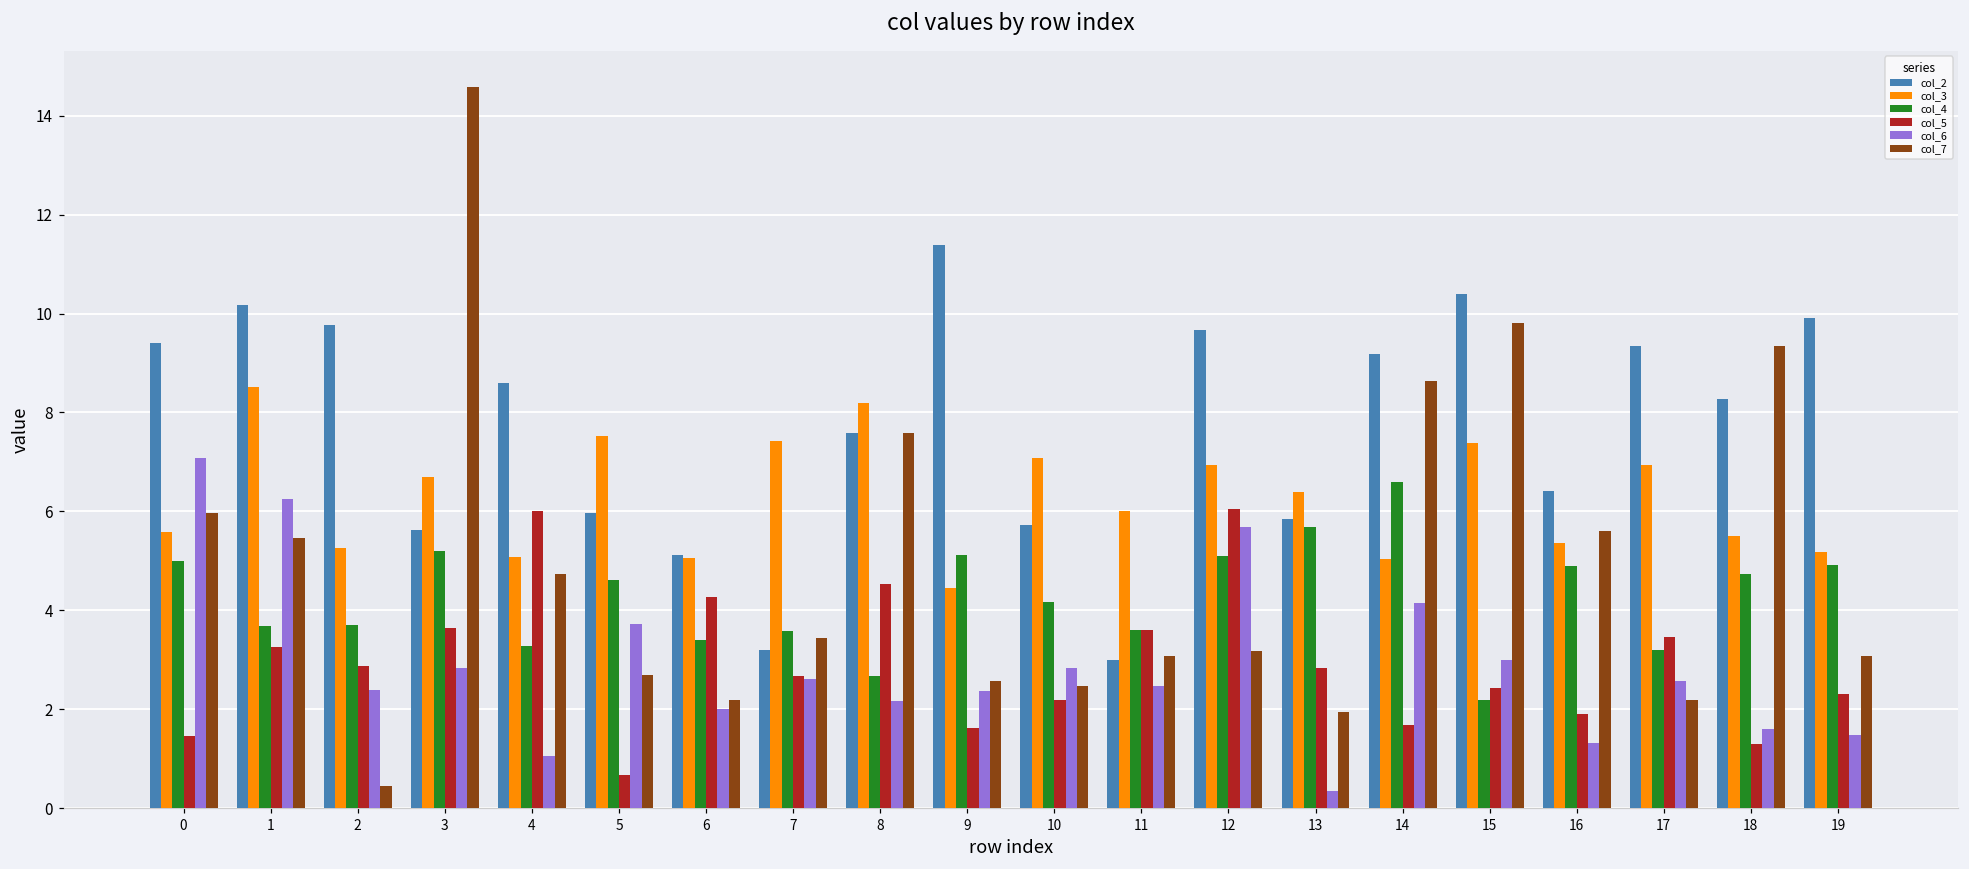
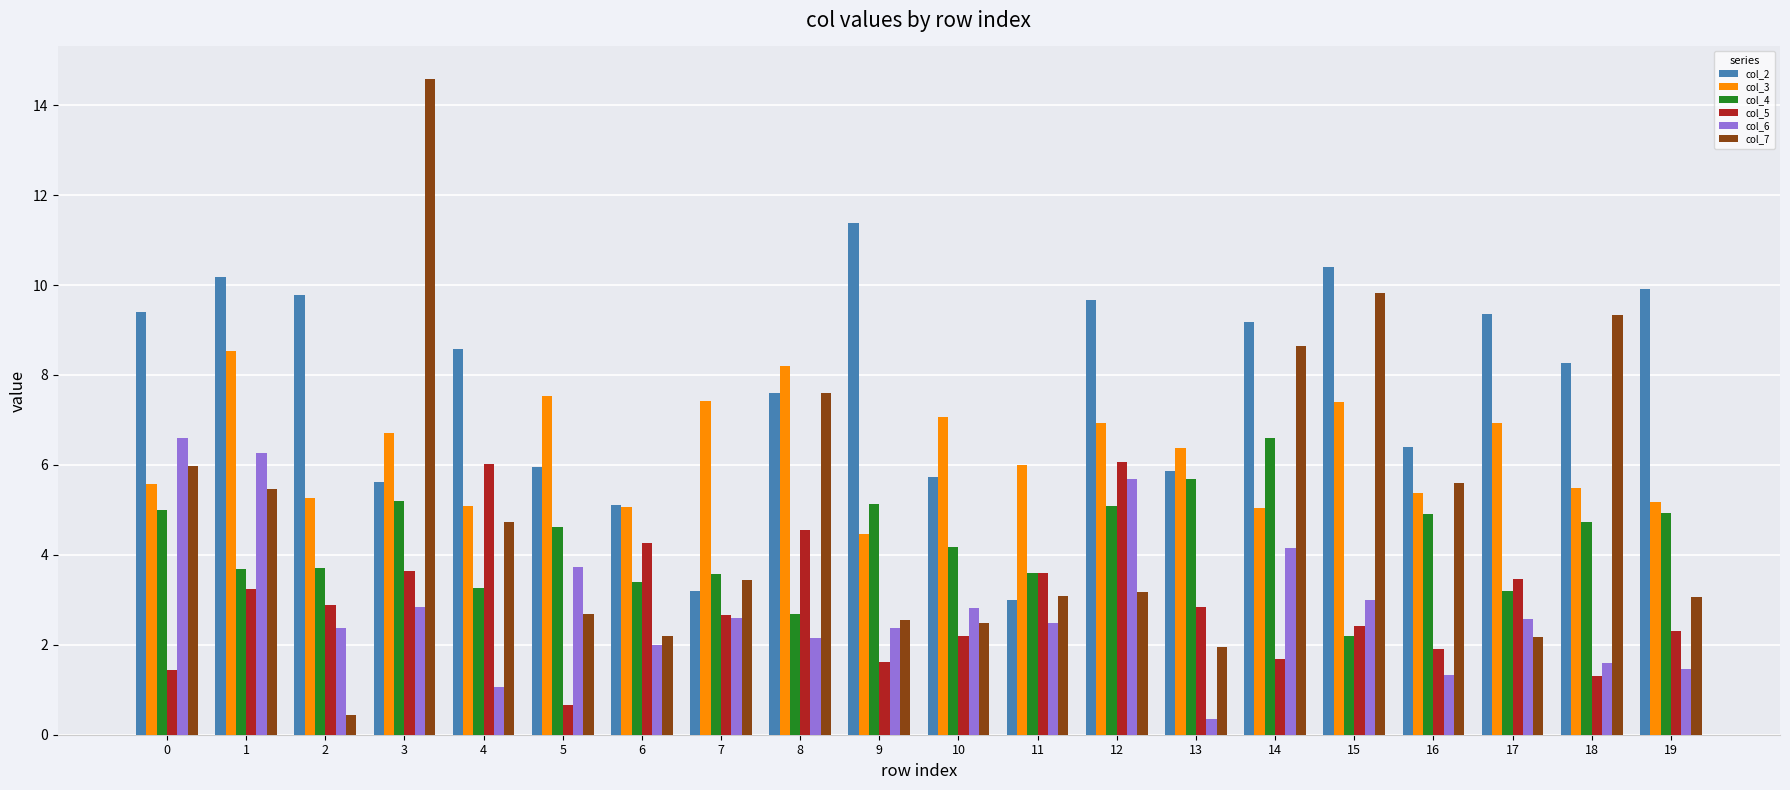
col_6, 0: 7.1 -> 6.6
